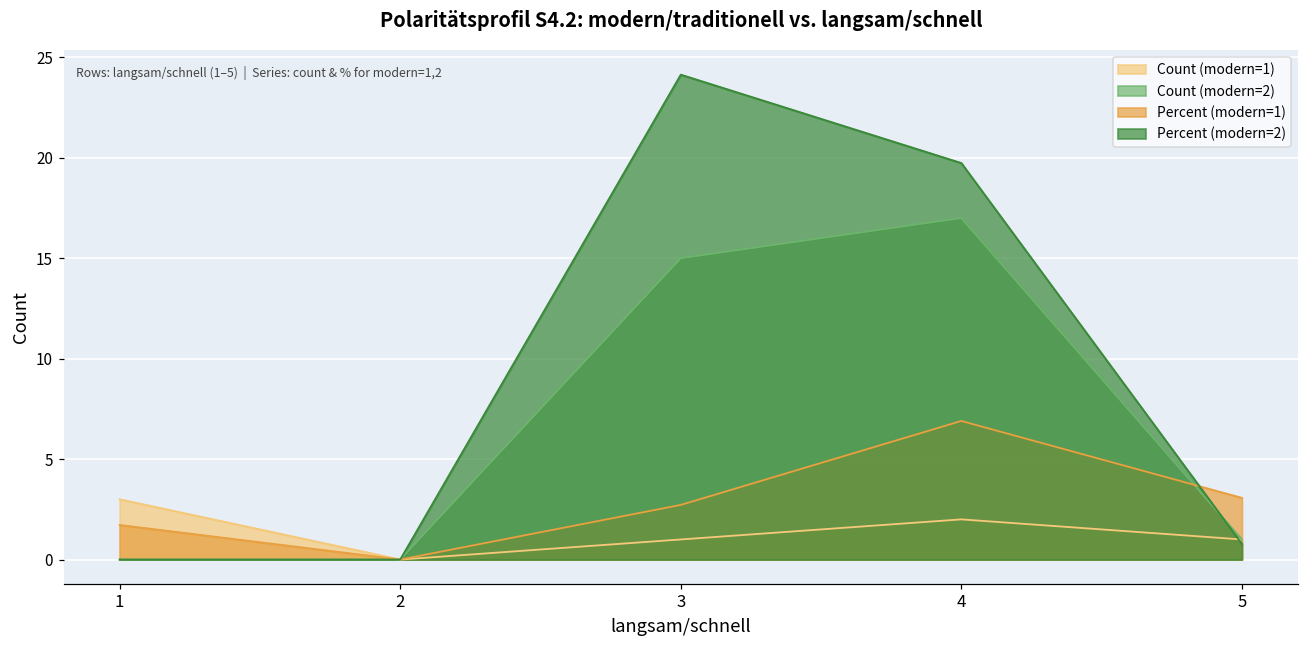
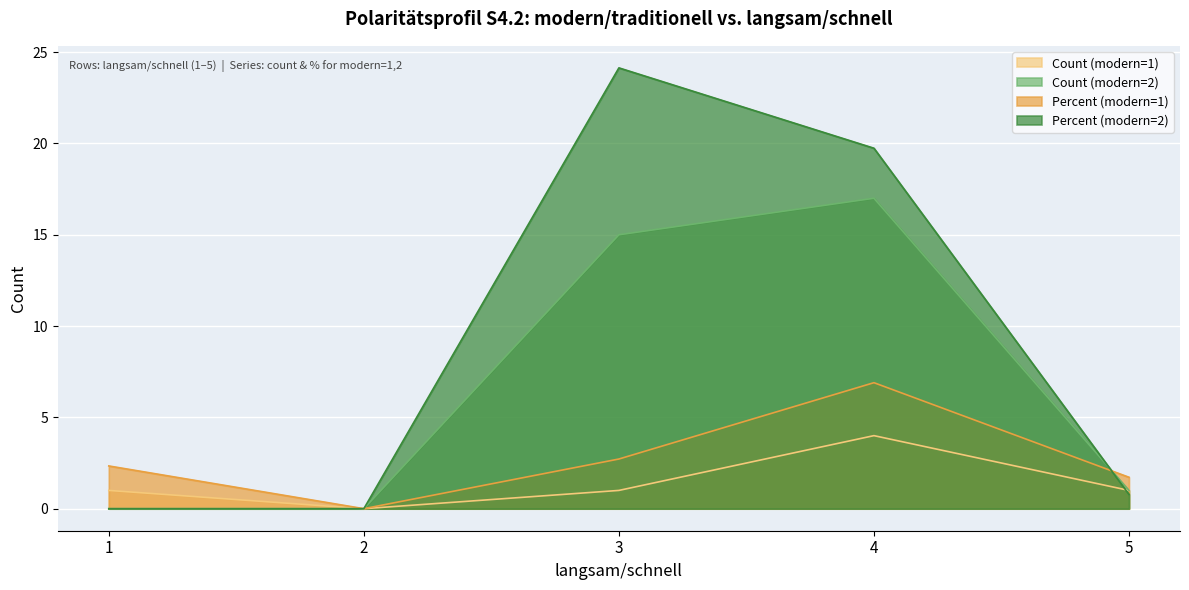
Count (modern=1), 1: 3 -> 1
Percent (modern=1), 1: 1.7 -> 2.3
Count (modern=1), 4: 2 -> 4
Percent (modern=1), 5: 3.1 -> 1.7
